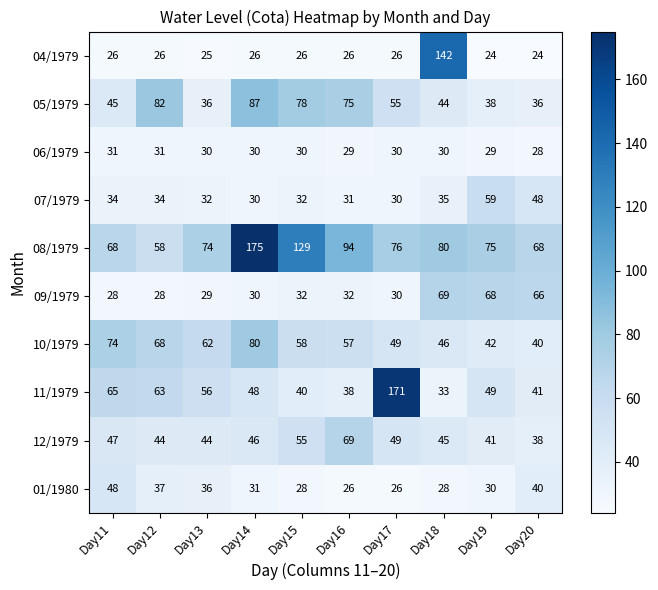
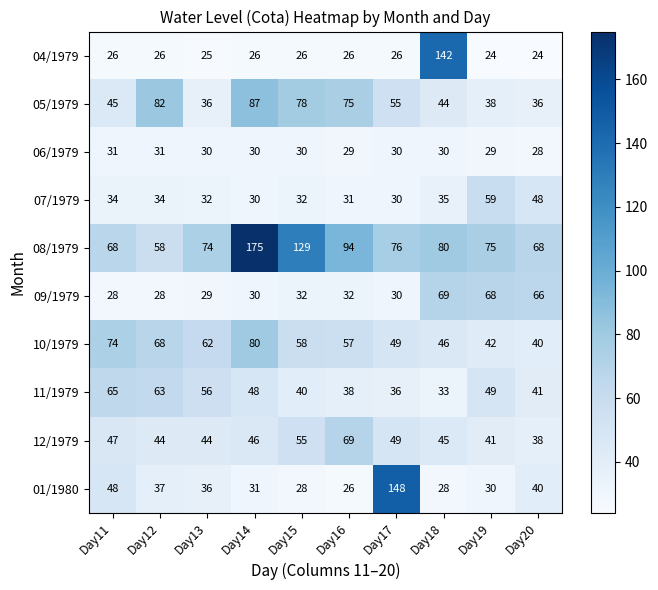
11/1979, Day17: 171 -> 36
01/1980, Day17: 26 -> 148
